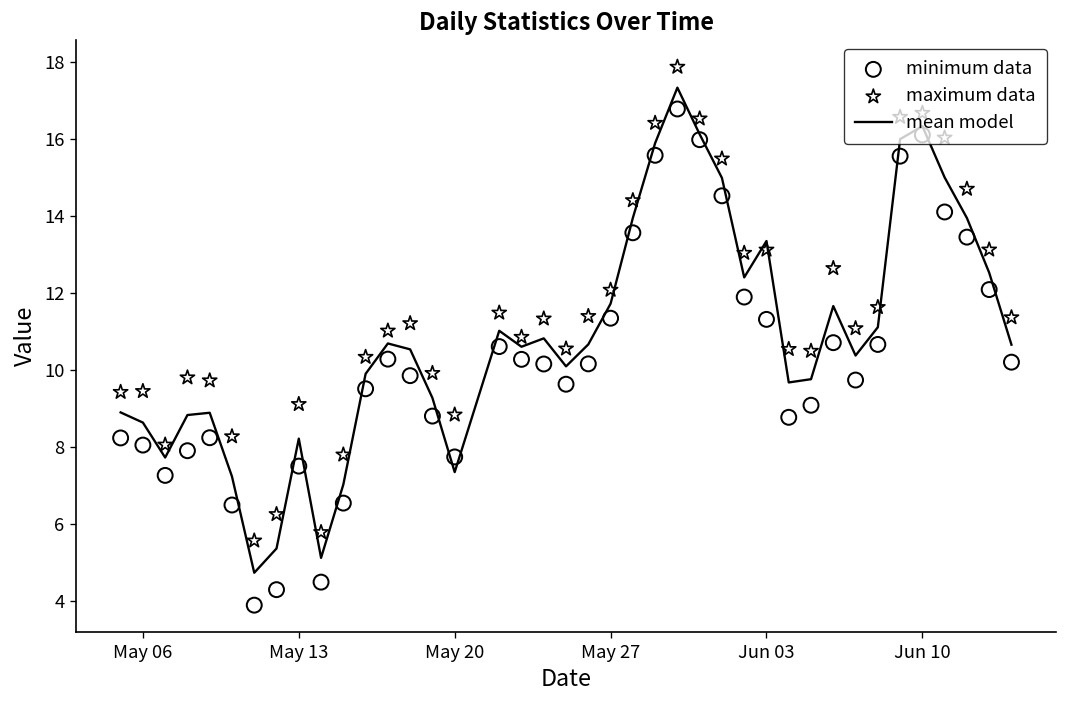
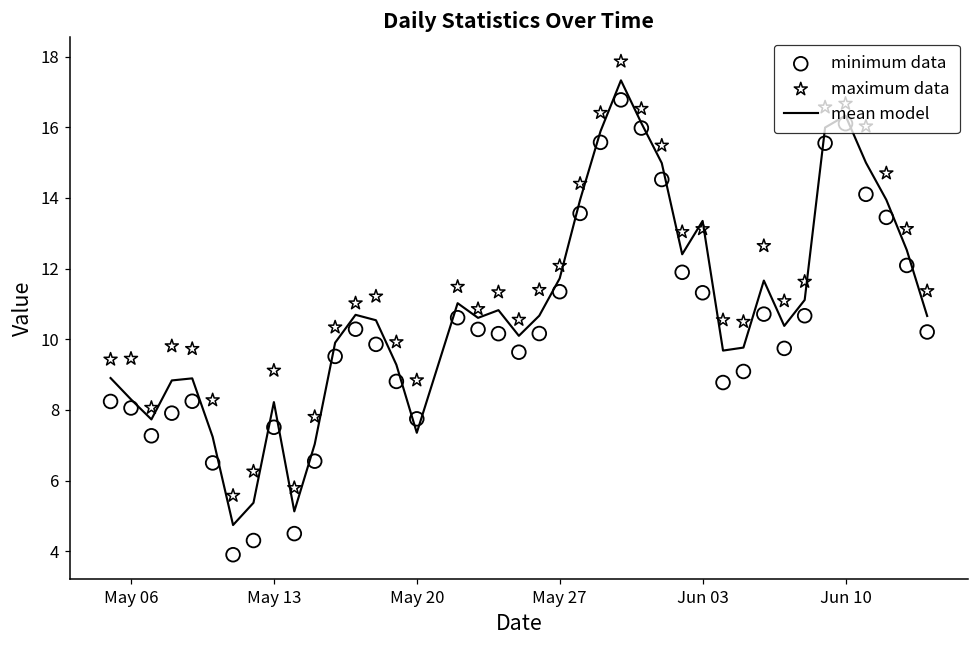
mean model, May 06: 8.6 -> 8.3
